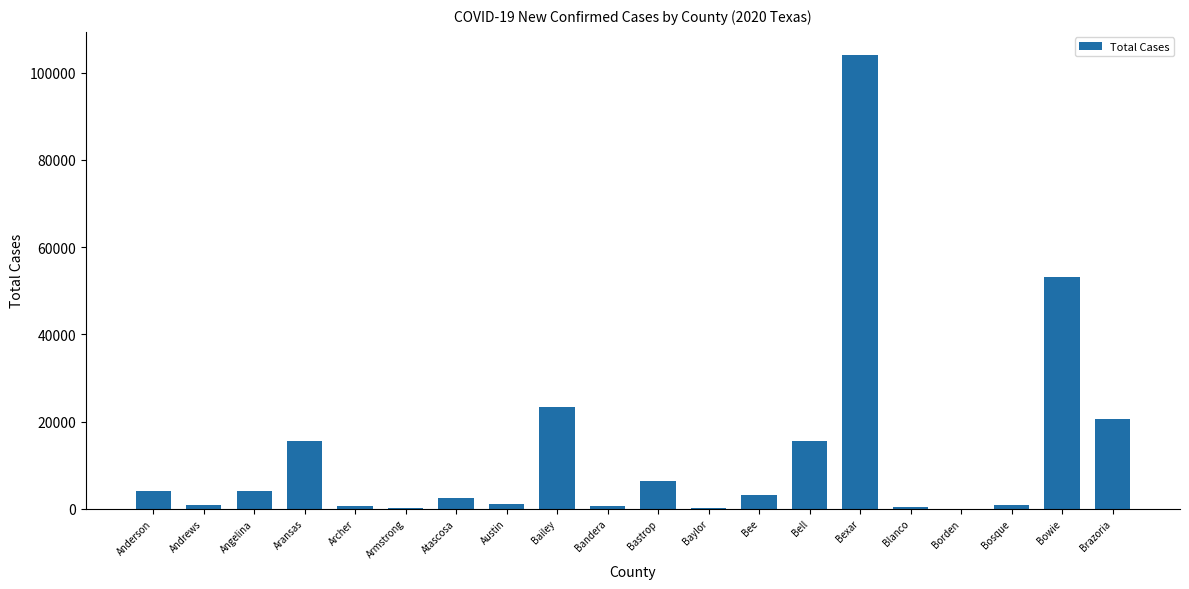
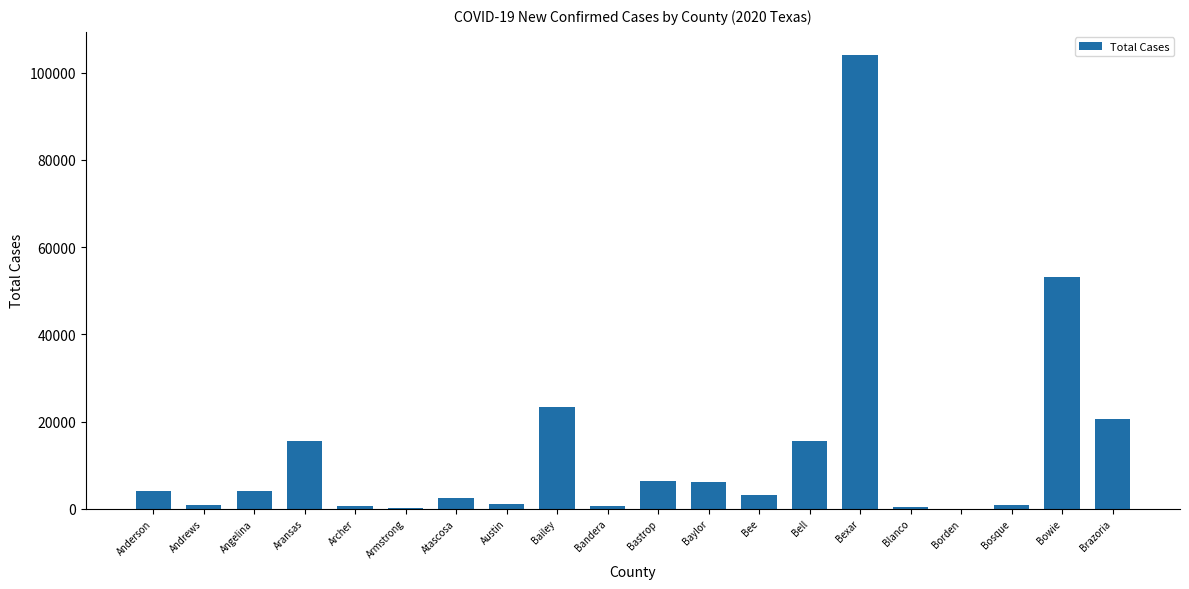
Baylor: 0 -> 6000
